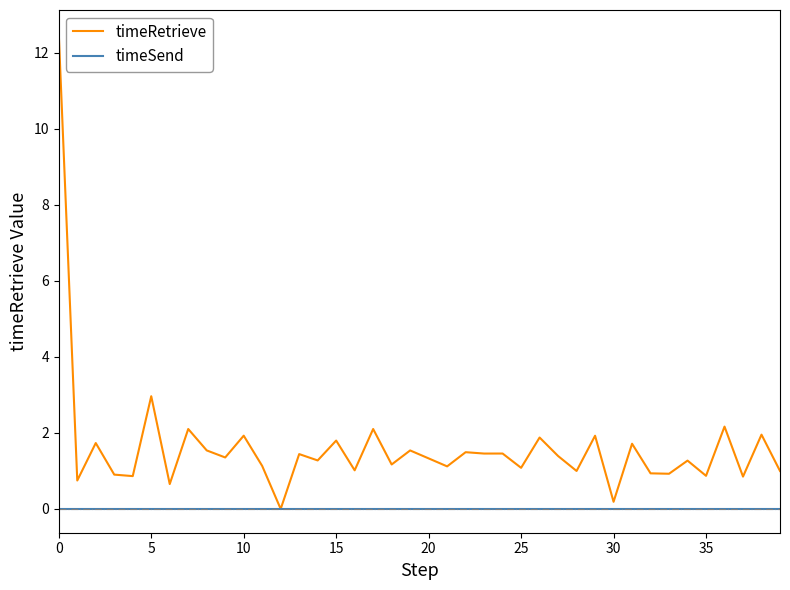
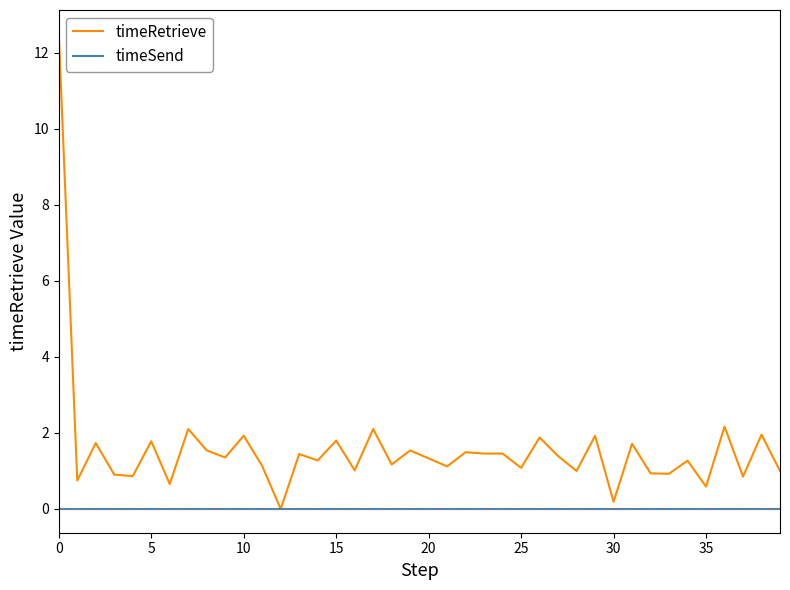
timeRetrieve, 5: 3.0 -> 1.8
timeRetrieve, 35: 0.9 -> 0.6
